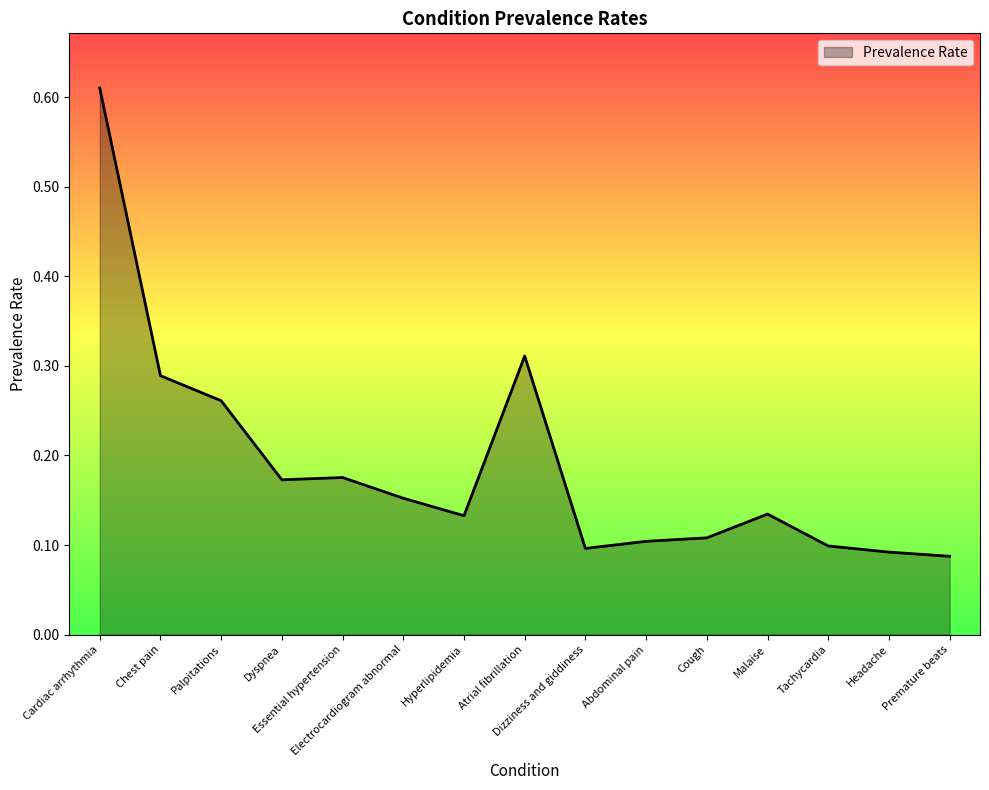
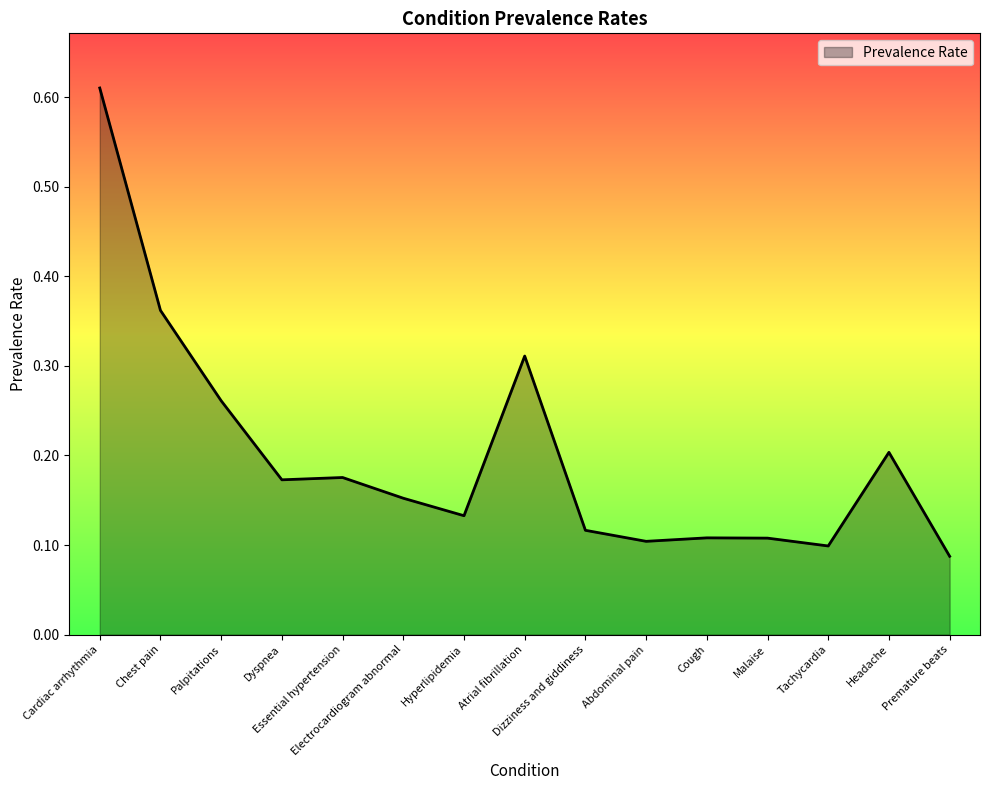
Chest pain: 0.29 -> 0.36
Dizziness and giddiness: 0.10 -> 0.12
Malaise: 0.13 -> 0.11
Headache: 0.09 -> 0.20
